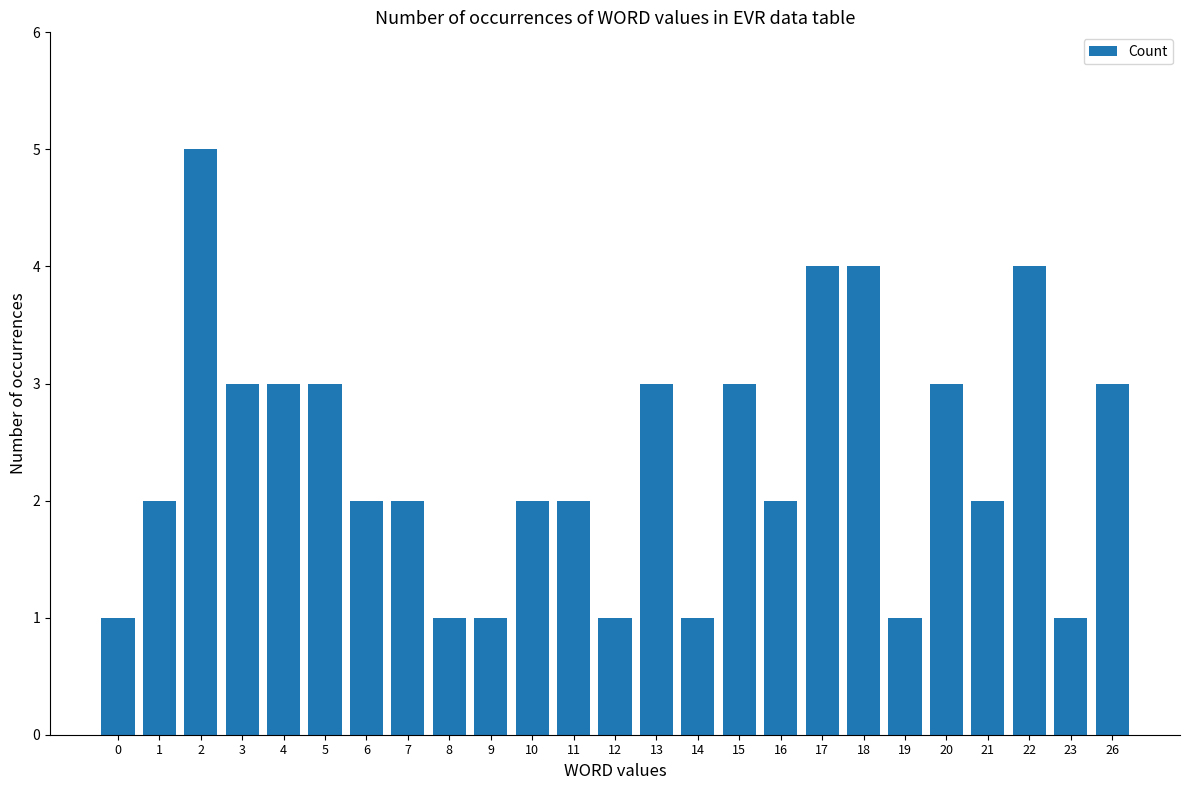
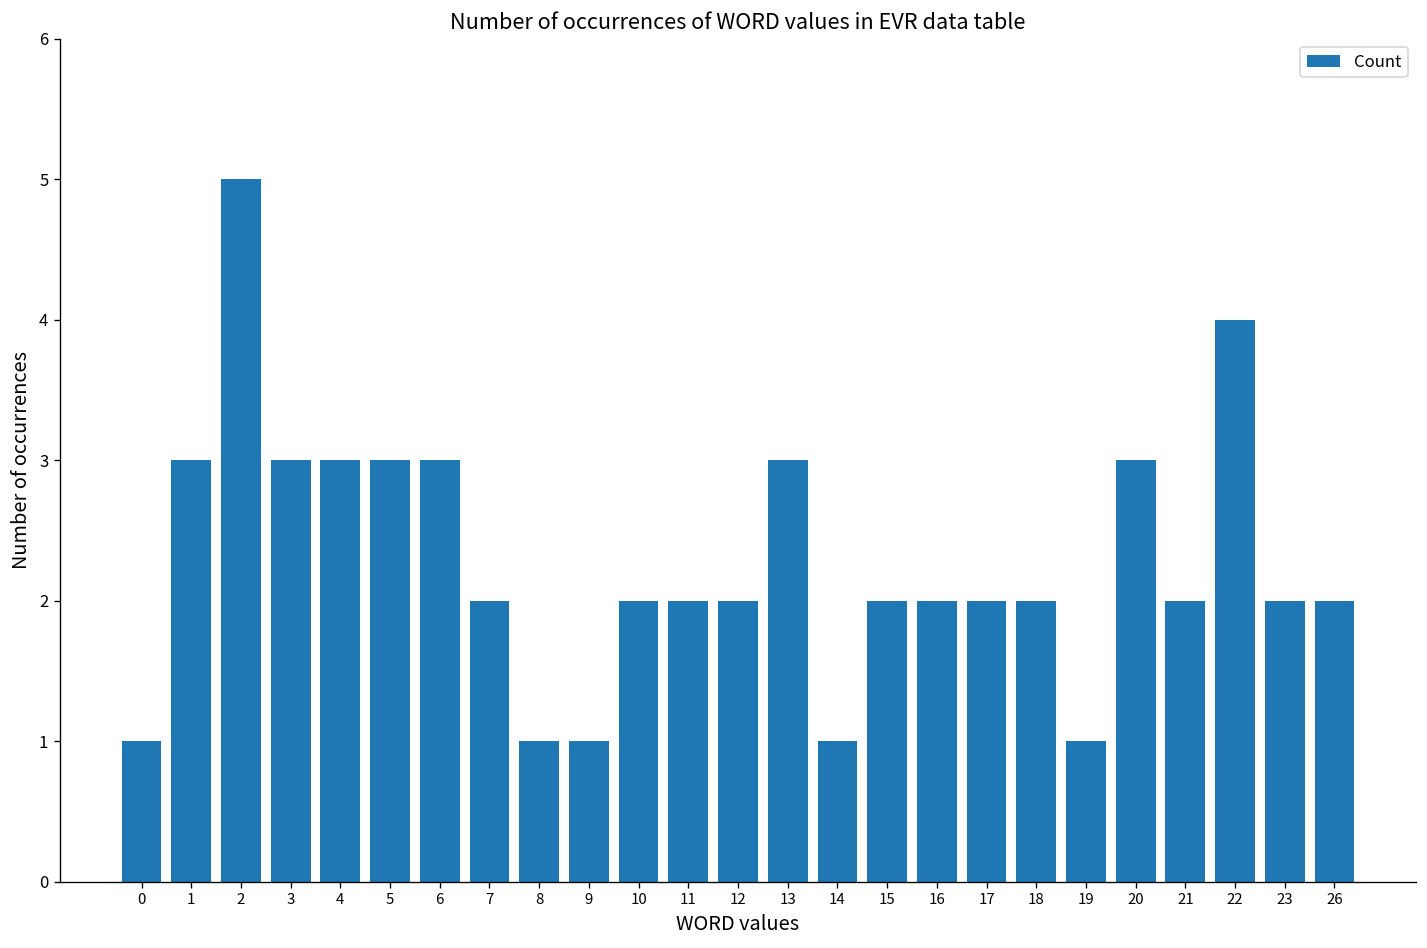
1: 2 -> 3
6: 2 -> 3
12: 1 -> 2
15: 3 -> 2
17: 4 -> 2
18: 4 -> 2
23: 1 -> 2
26: 3 -> 2
